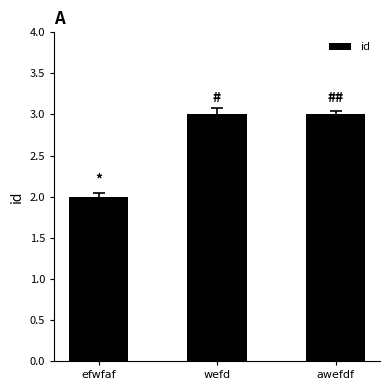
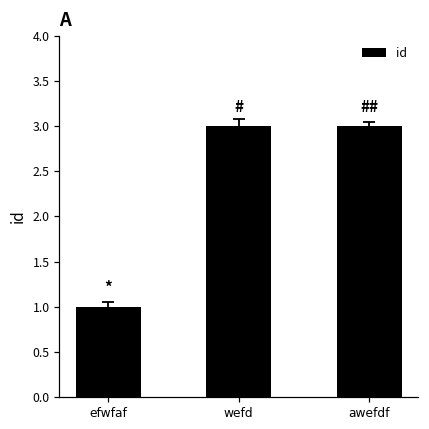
id, efwfaf: 2 -> 1
